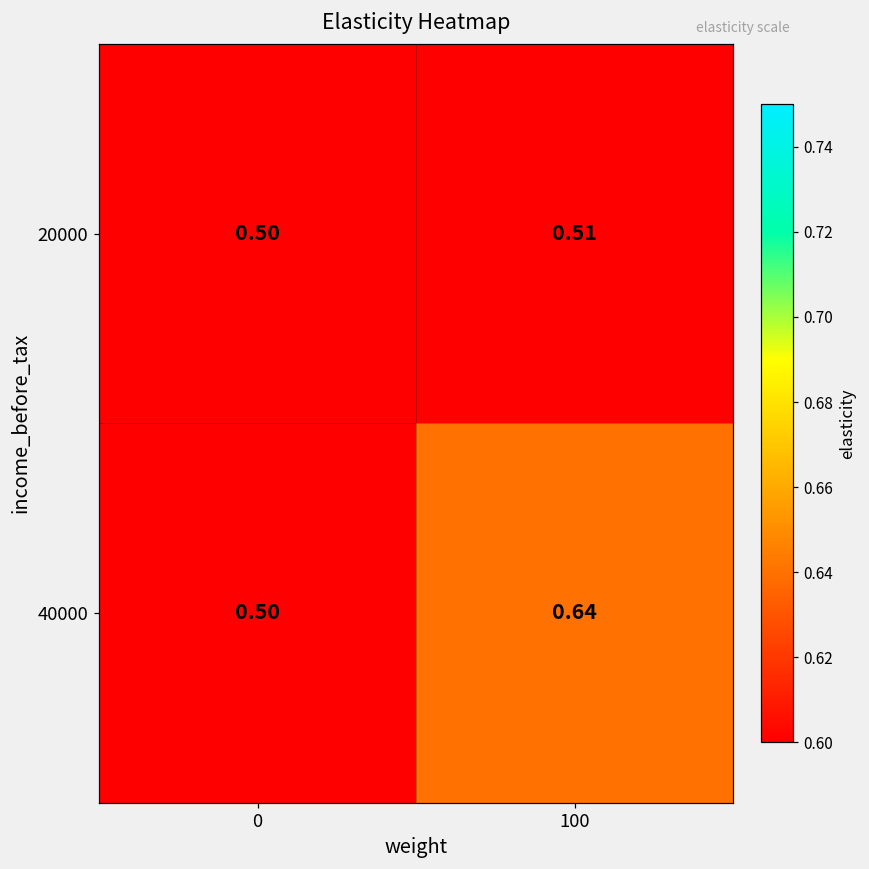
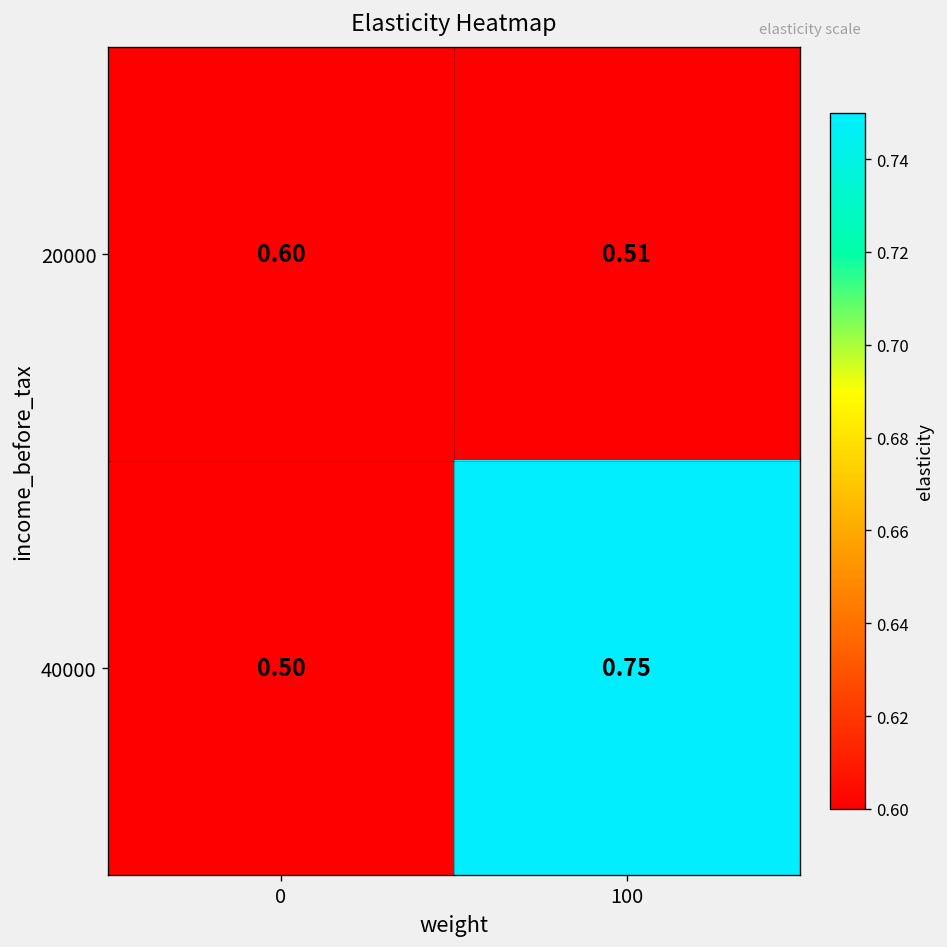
20000, 0: 0.50 -> 0.60
40000, 100: 0.64 -> 0.75
